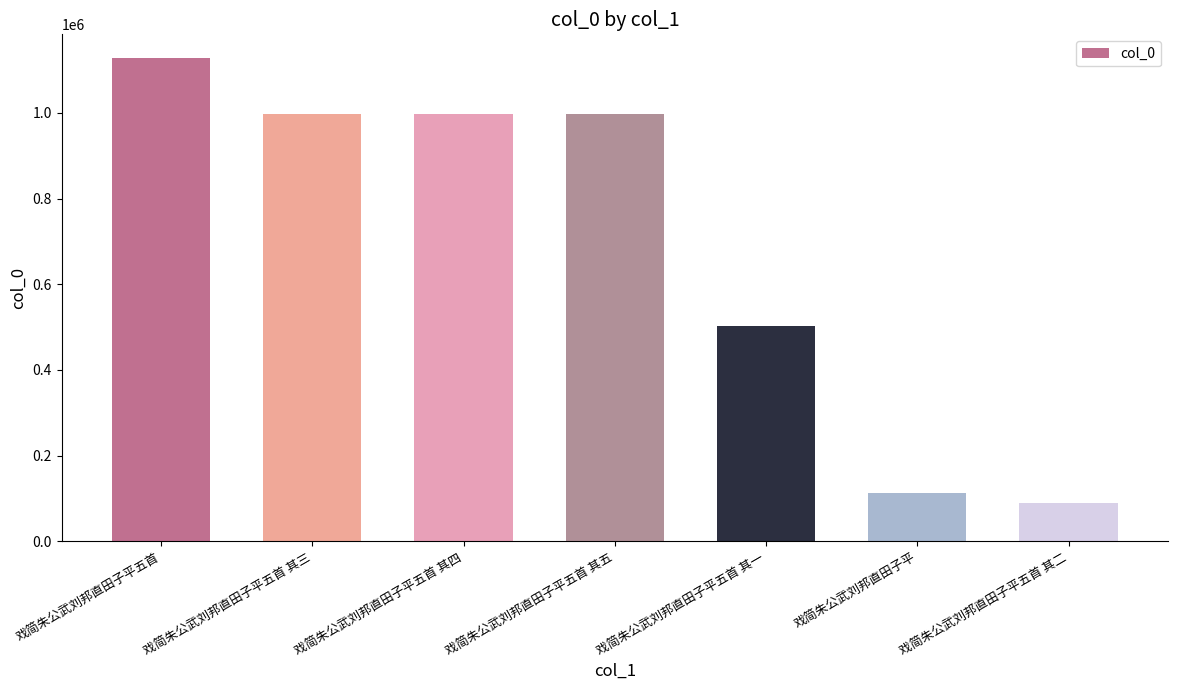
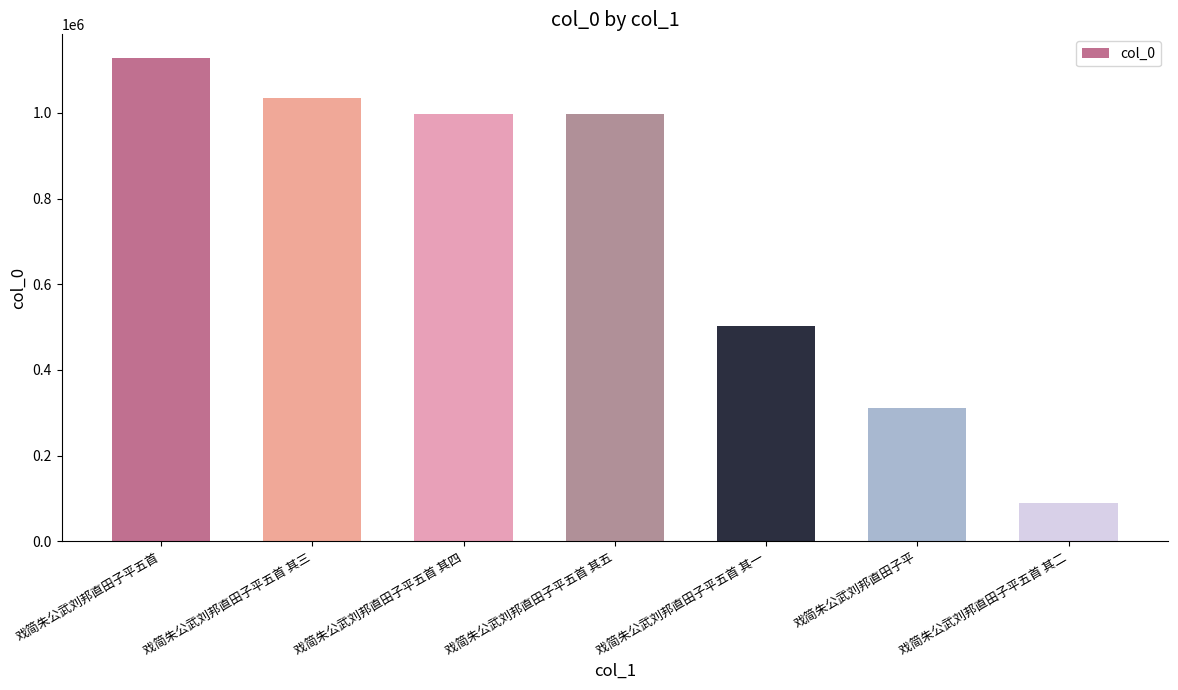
戏简朱公武刘邦直田子平五首 其三: 1000000 -> 1030000
戏简朱公武刘邦直田子平: 110000 -> 310000
